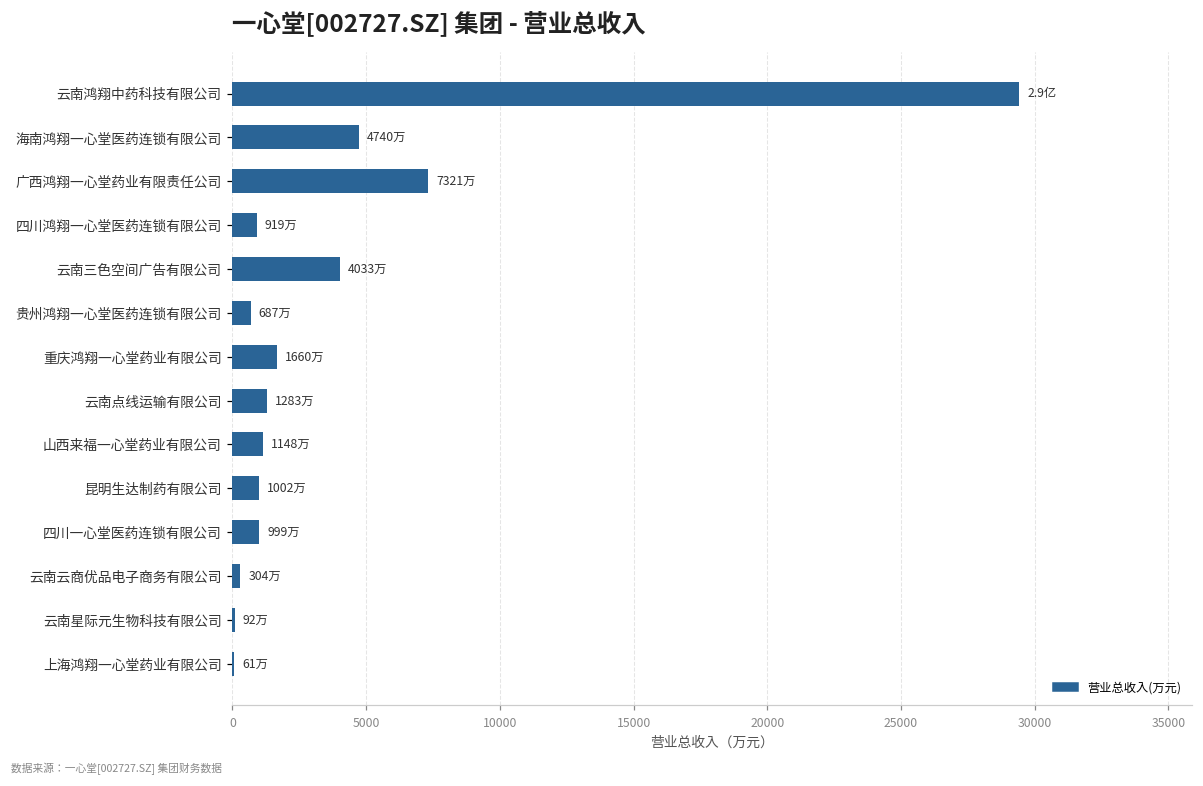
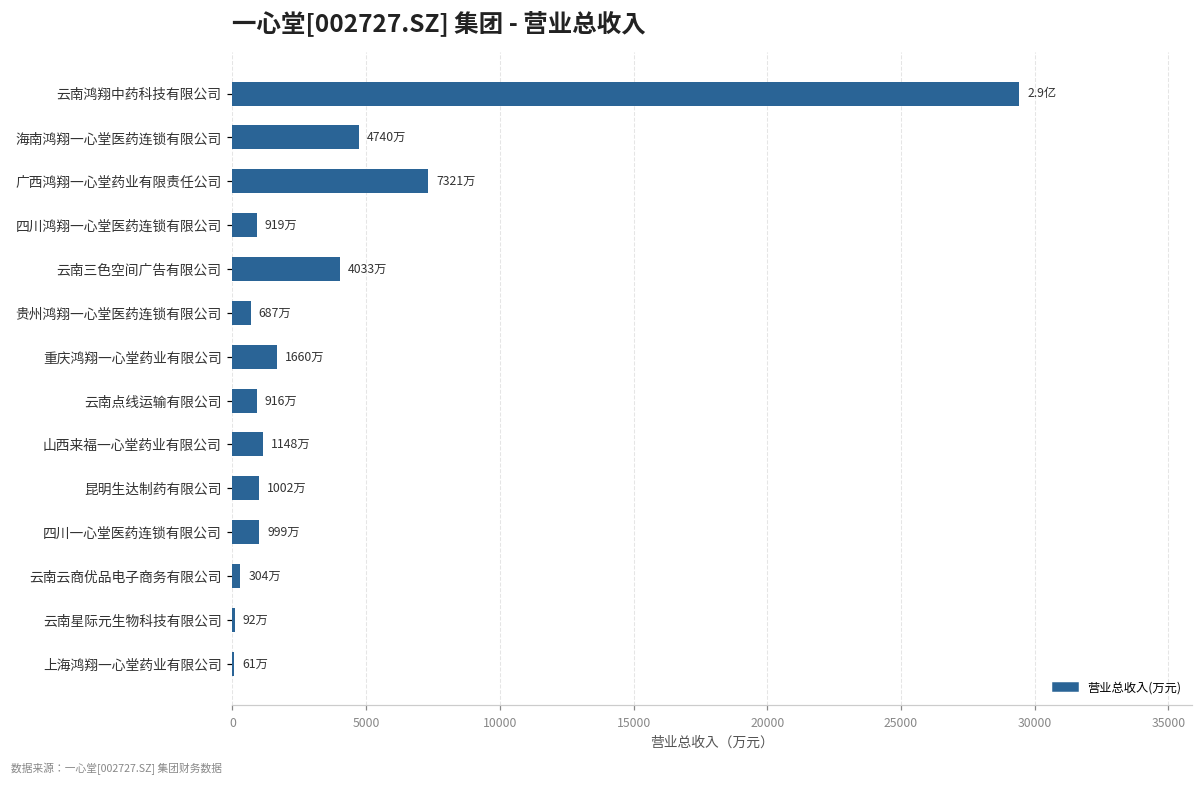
云南点线运输有限公司: 1283万 -> 916万
